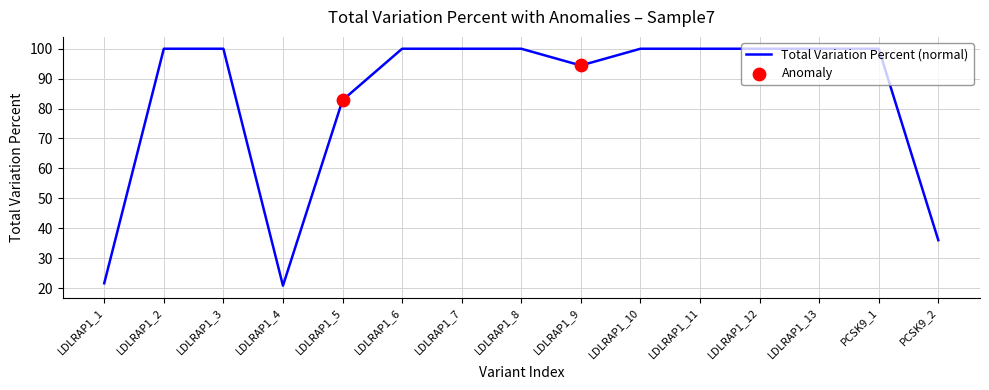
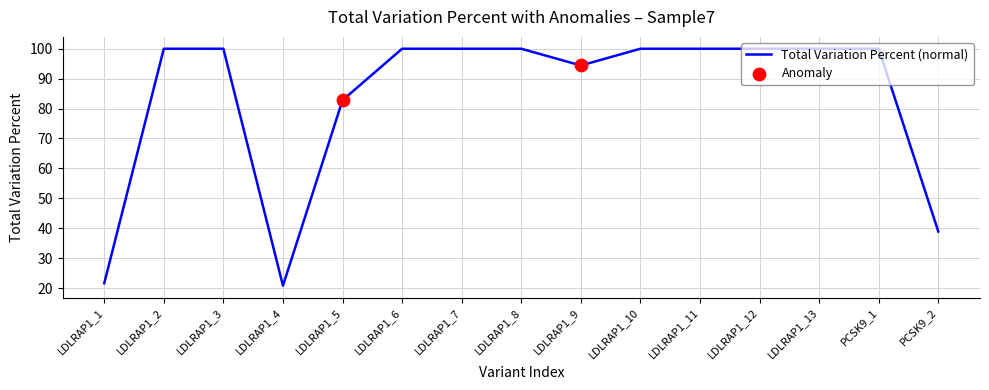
Total Variation Percent (normal), PCSK9_2: 36 -> 39
